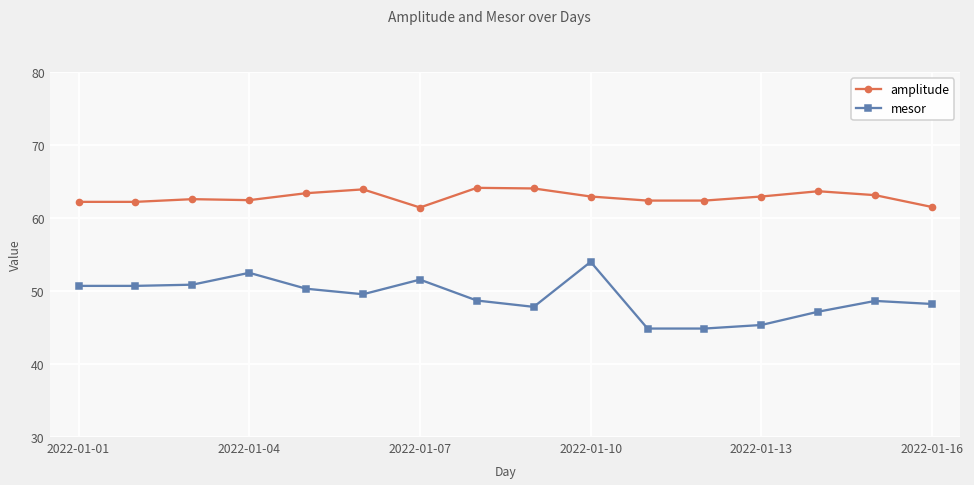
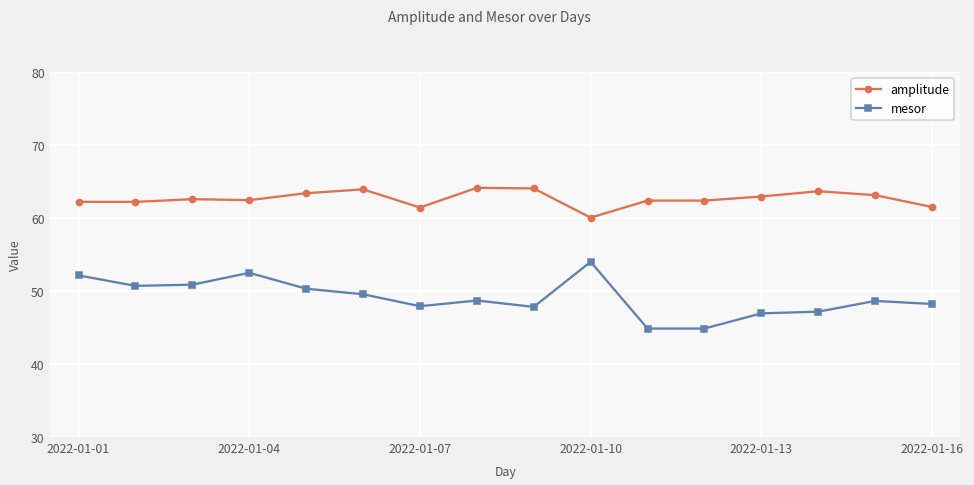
mesor, 2022-01-01: 51 -> 52
mesor, 2022-01-07: 52 -> 48
amplitude, 2022-01-10: 63 -> 60
mesor, 2022-01-13: 45 -> 47
